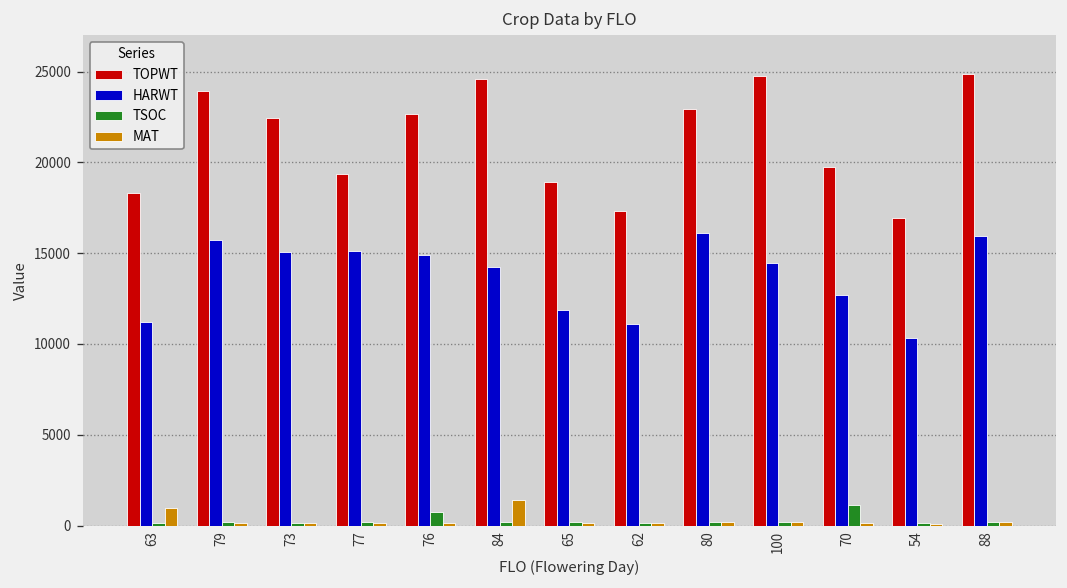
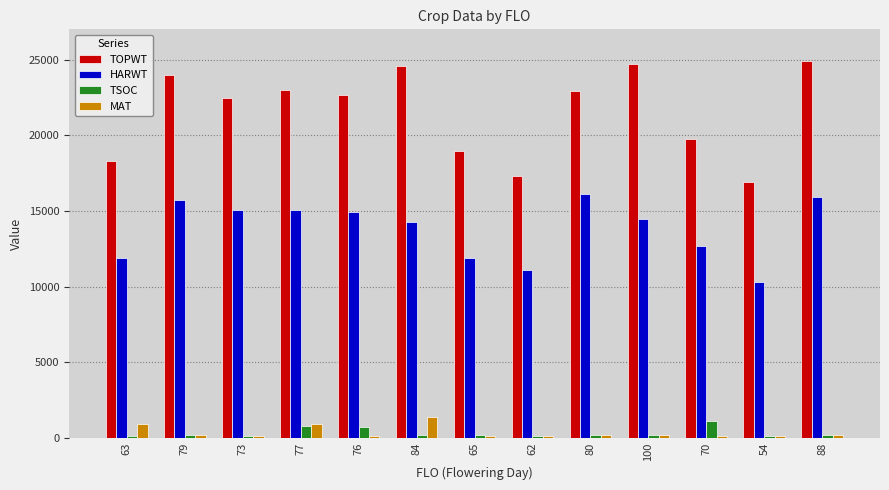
HARWT, 63: 11200 -> 11900
TOPWT, 77: 19400 -> 23000
TSOC, 77: 200 -> 800
MAT, 77: 200 -> 900
